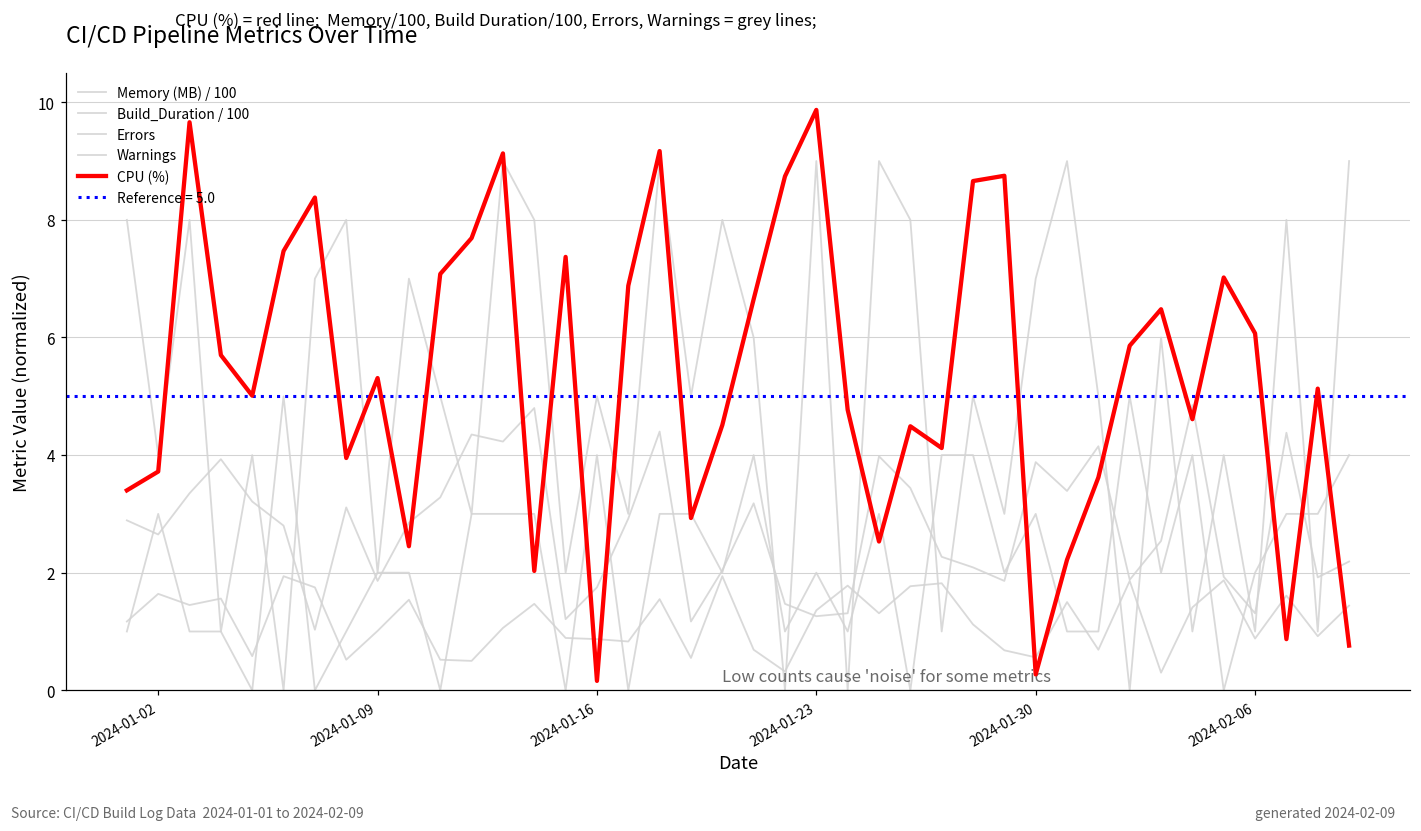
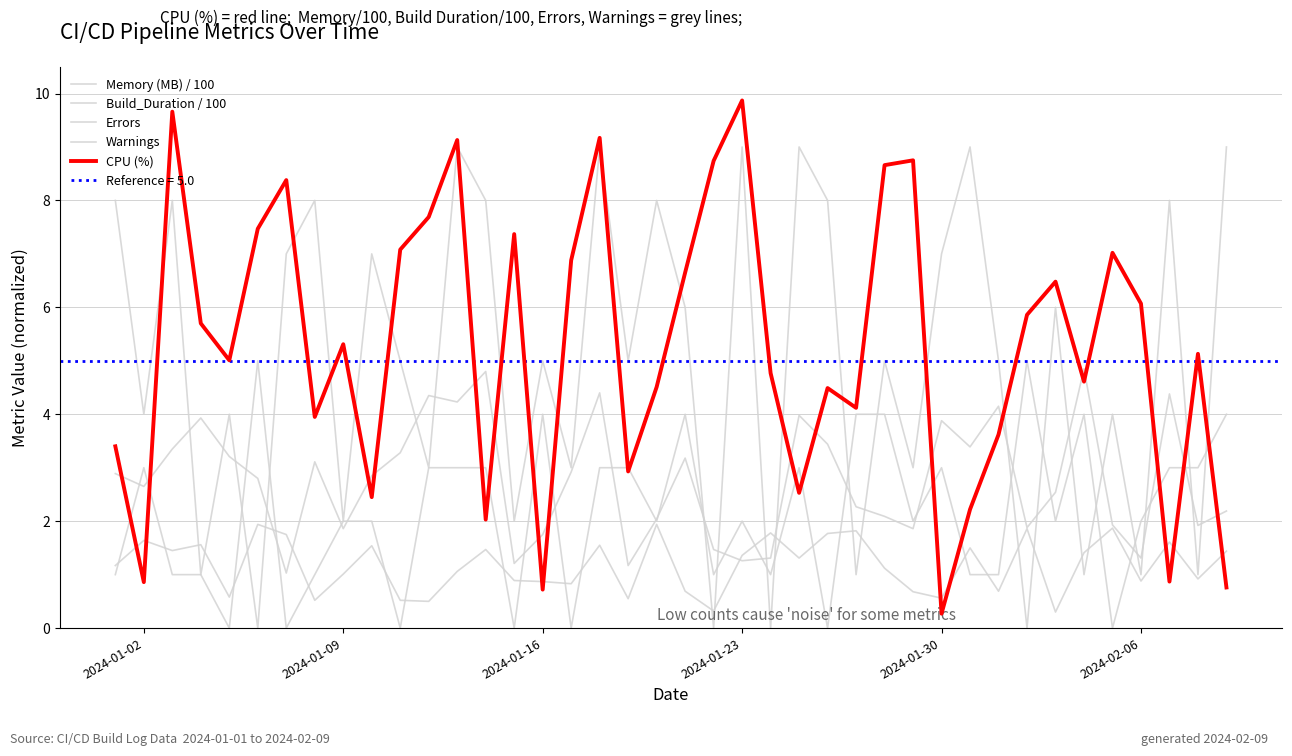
CPU (%), 2024-01-02: 3.7 -> 0.9
CPU (%), 2024-01-16: 0.2 -> 0.7
